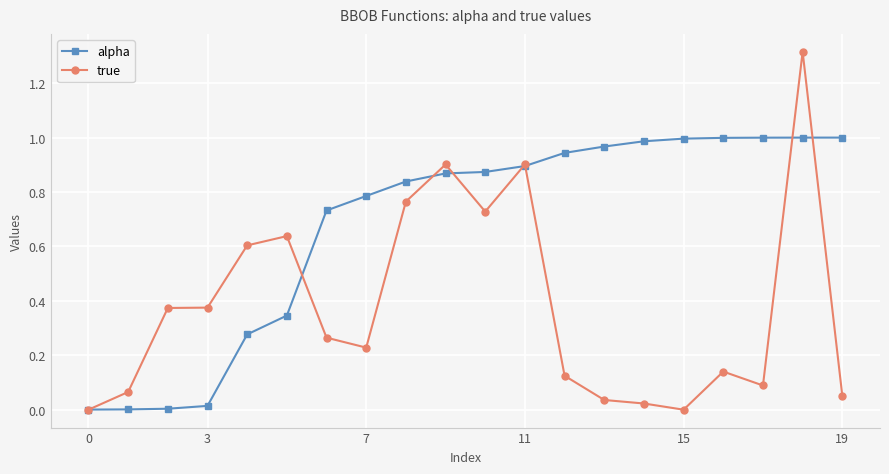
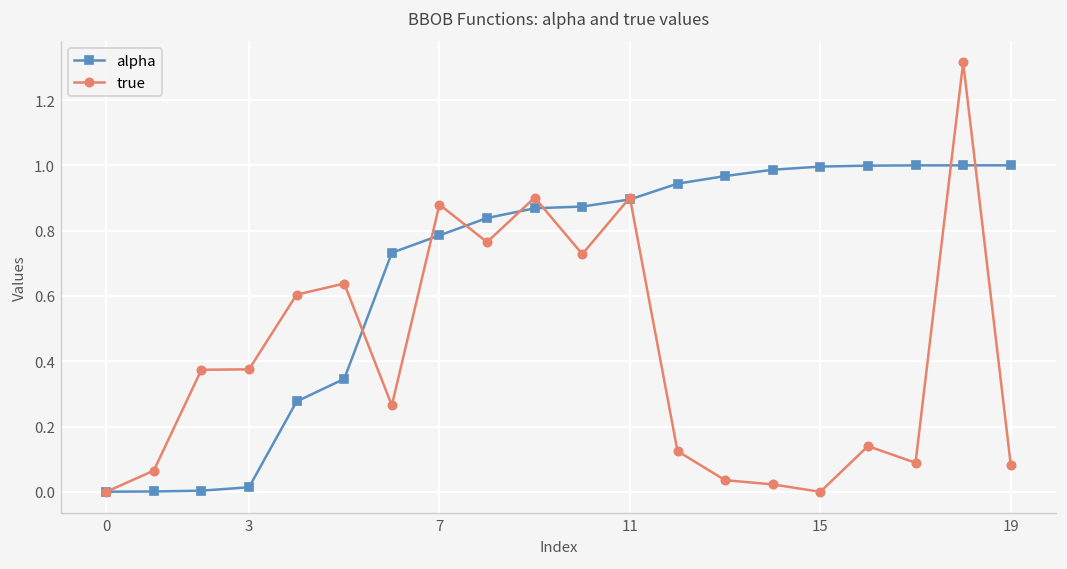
true, 7: 0.23 -> 0.88
true, 19: 0.05 -> 0.08
